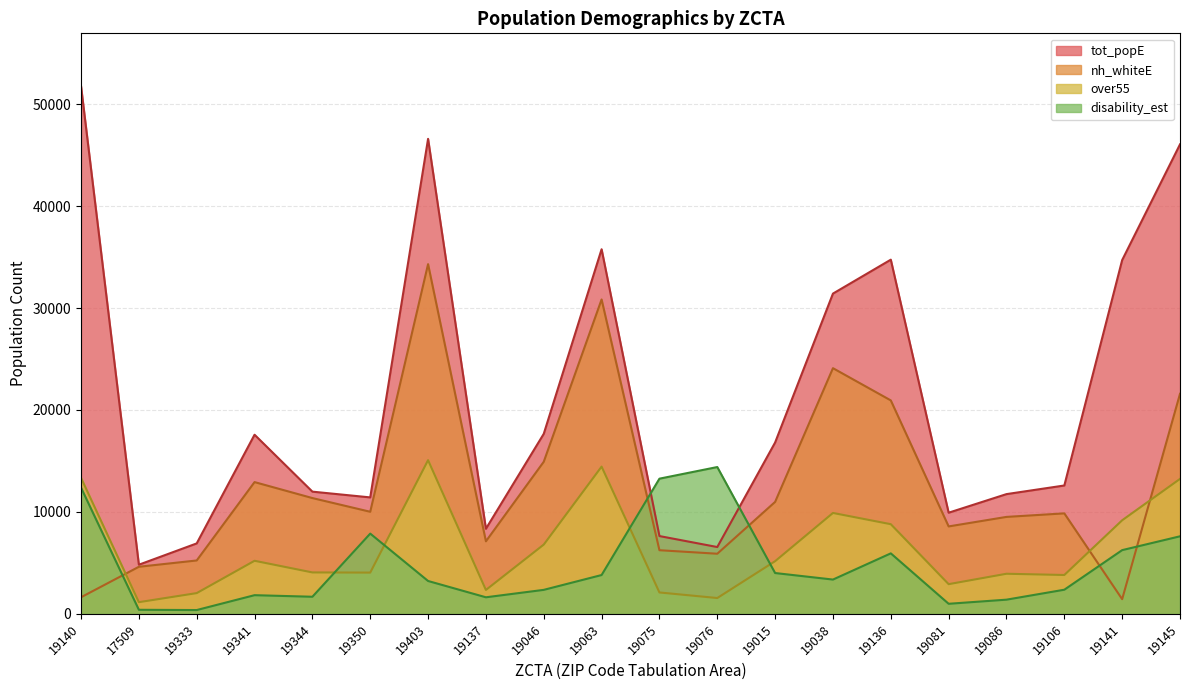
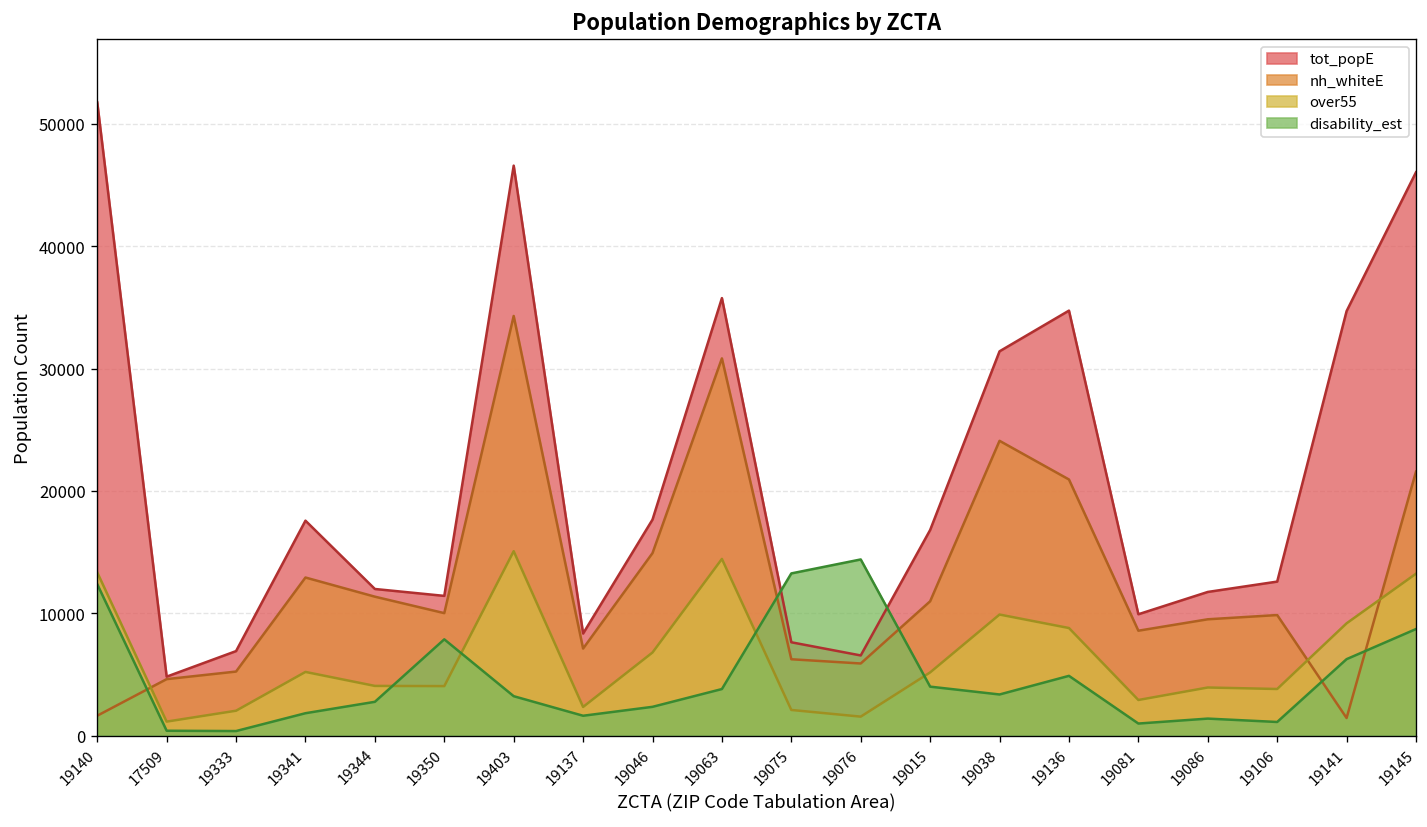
disability_est, 19344: 1700 -> 2800
disability_est, 19136: 5900 -> 4900
disability_est, 19106: 2400 -> 1100
disability_est, 19145: 7600 -> 8700
